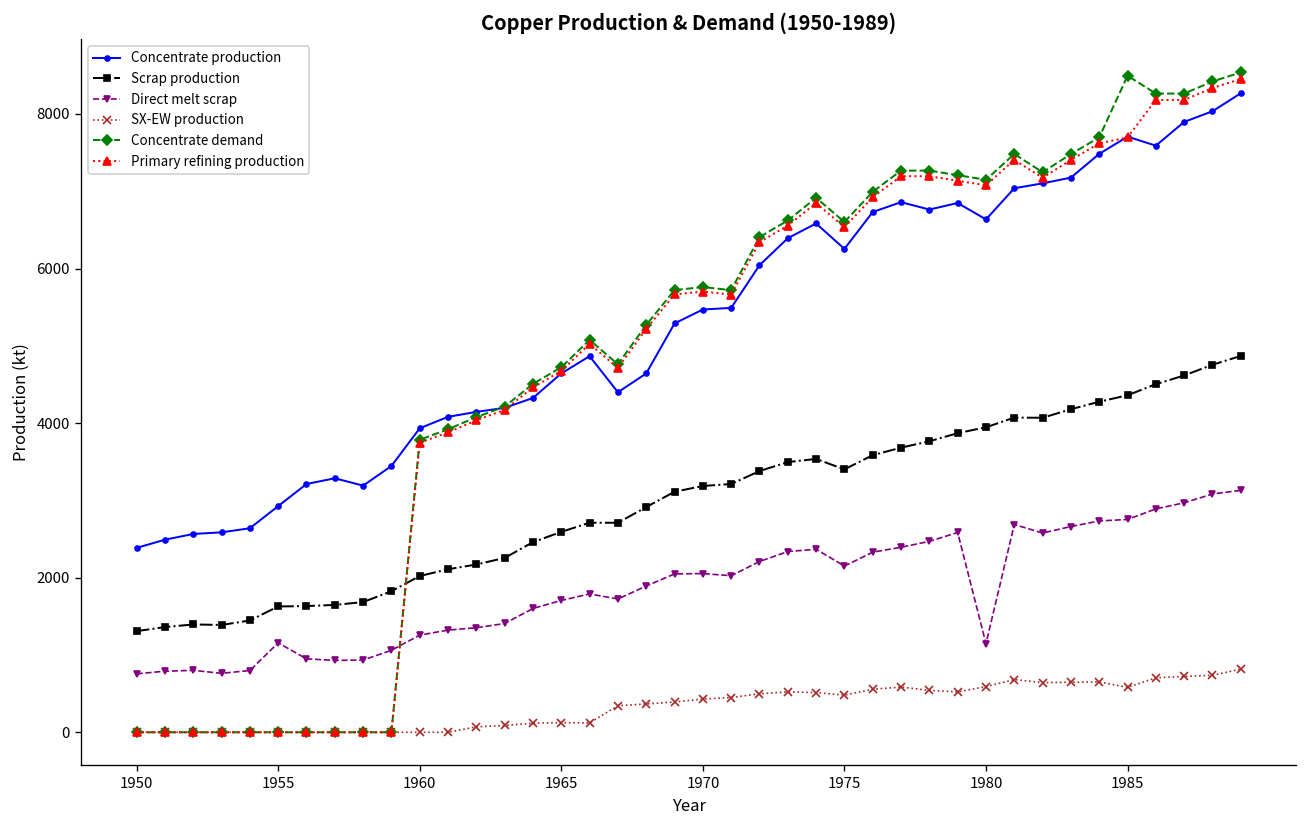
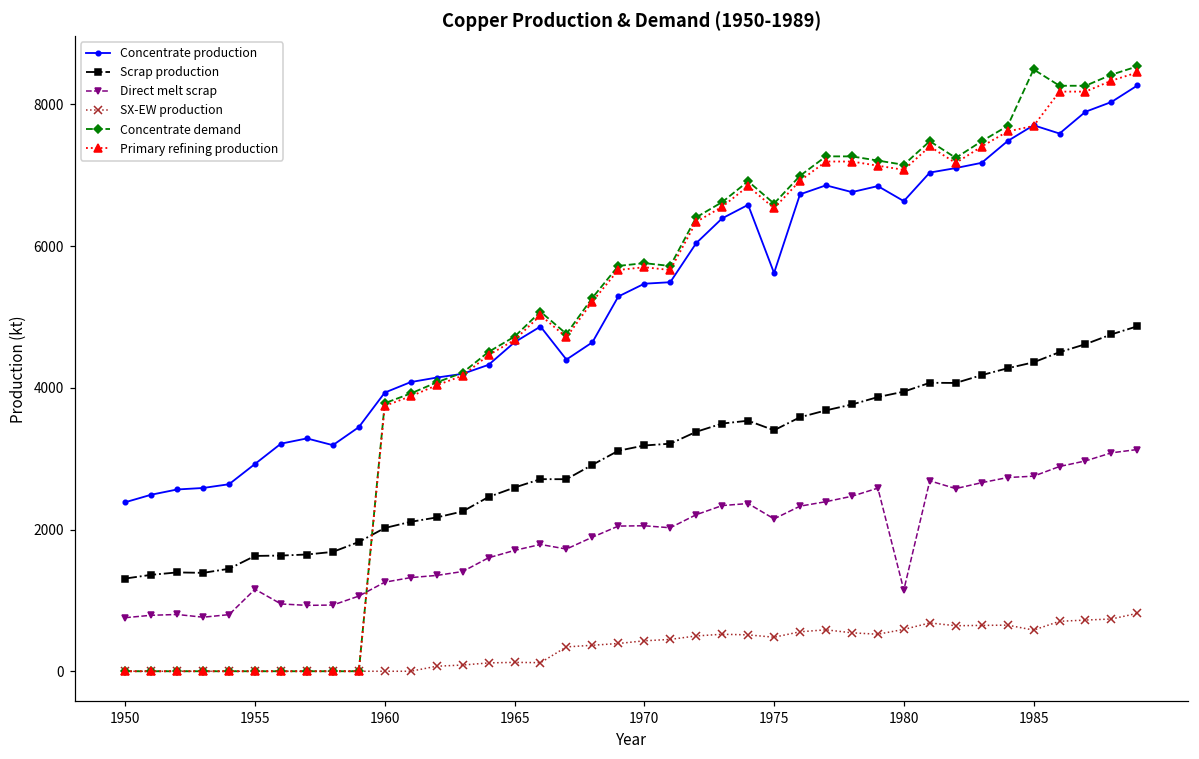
Concentrate production, 1975: 6300 -> 5600
